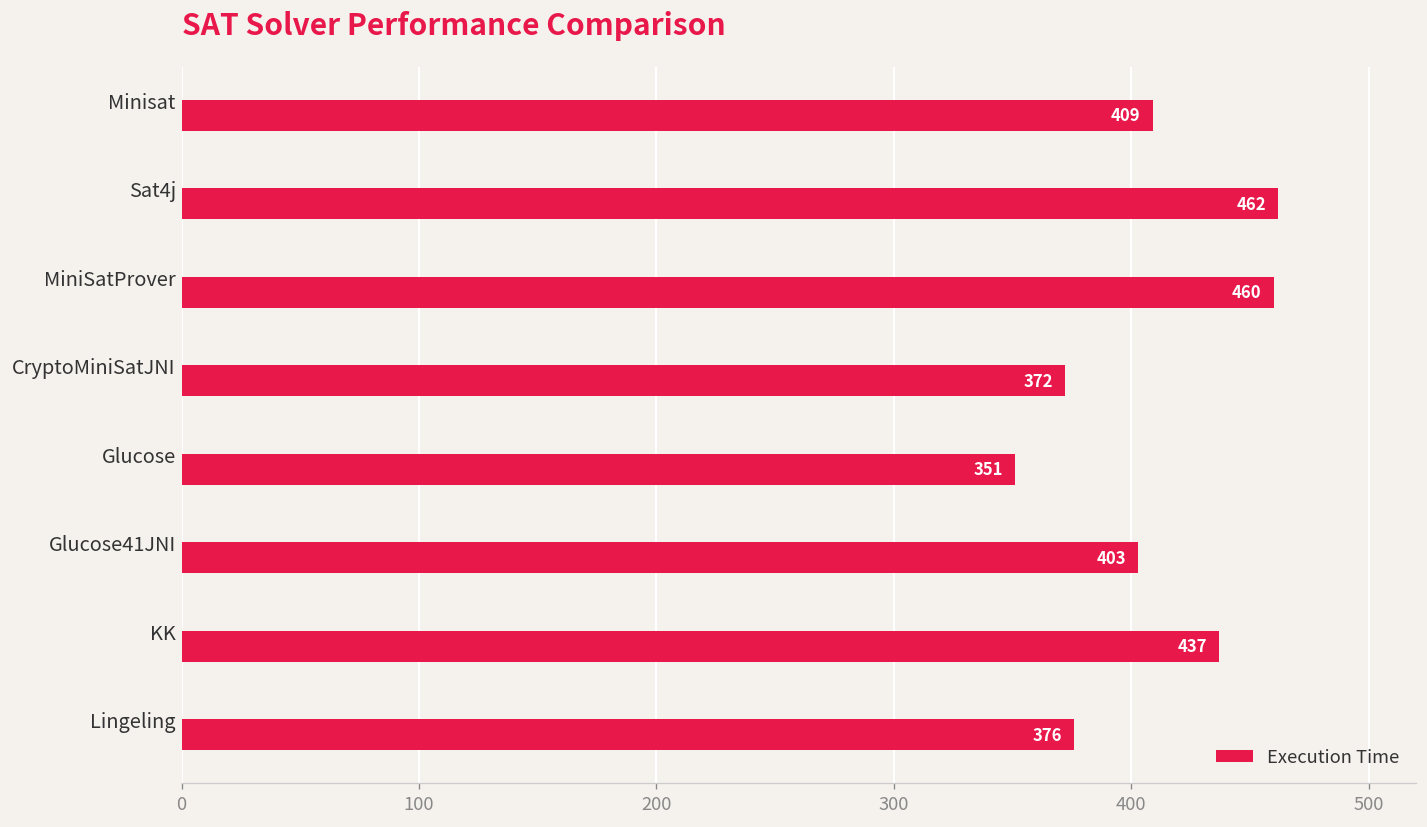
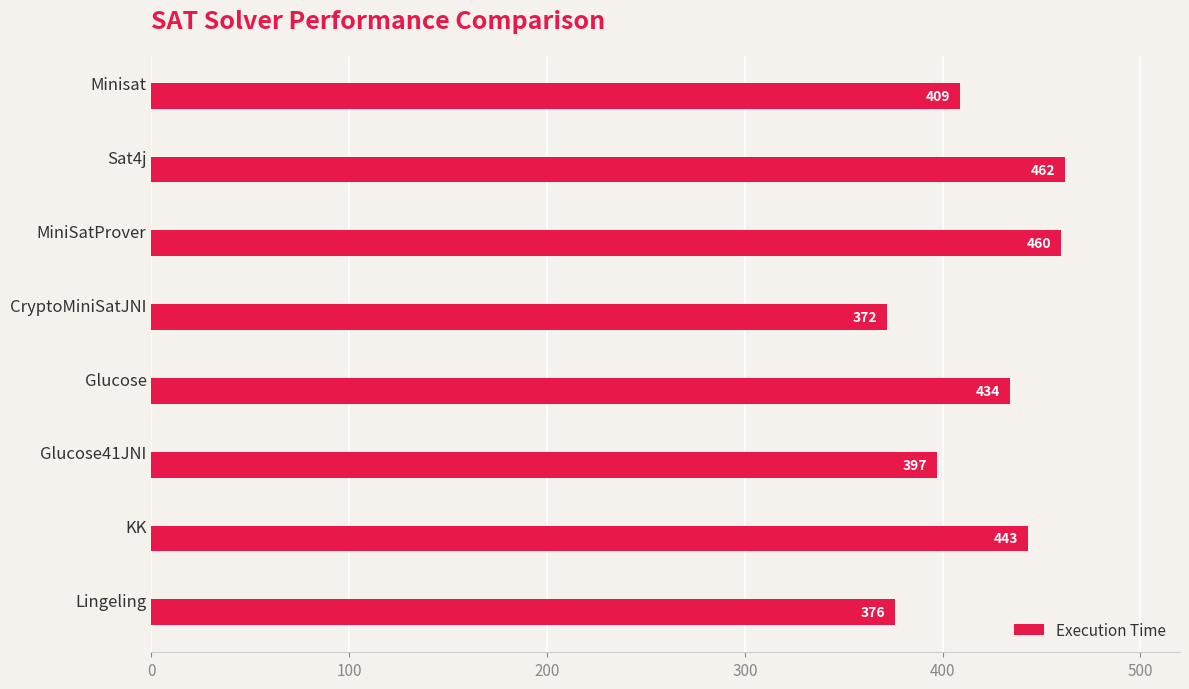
Glucose: 351 -> 434
Glucose41JNI: 403 -> 397
KK: 437 -> 443
